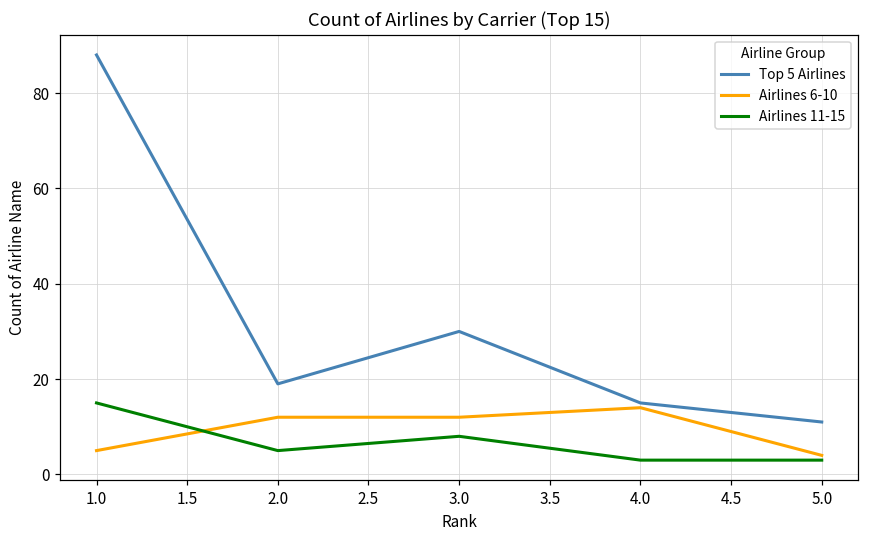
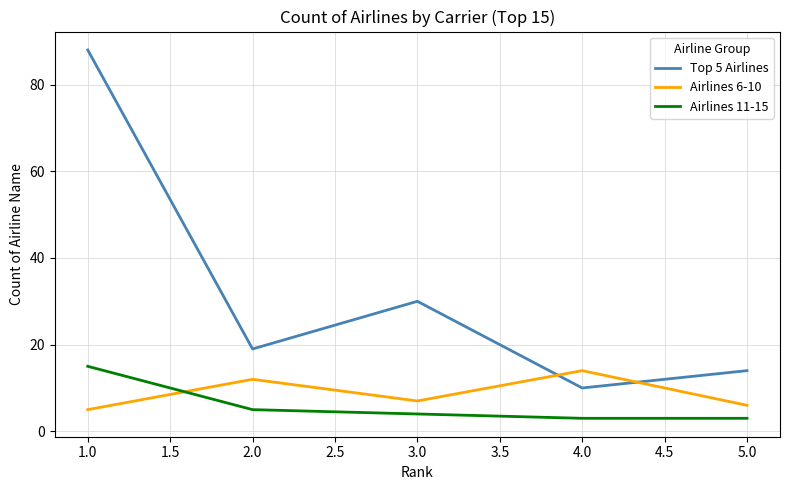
Airlines 6-10, 3.0: 12 -> 7
Airlines 11-15, 3.0: 8 -> 4
Top 5 Airlines, 4.0: 15 -> 10
Top 5 Airlines, 5.0: 11 -> 14
Airlines 6-10, 5.0: 4 -> 6
